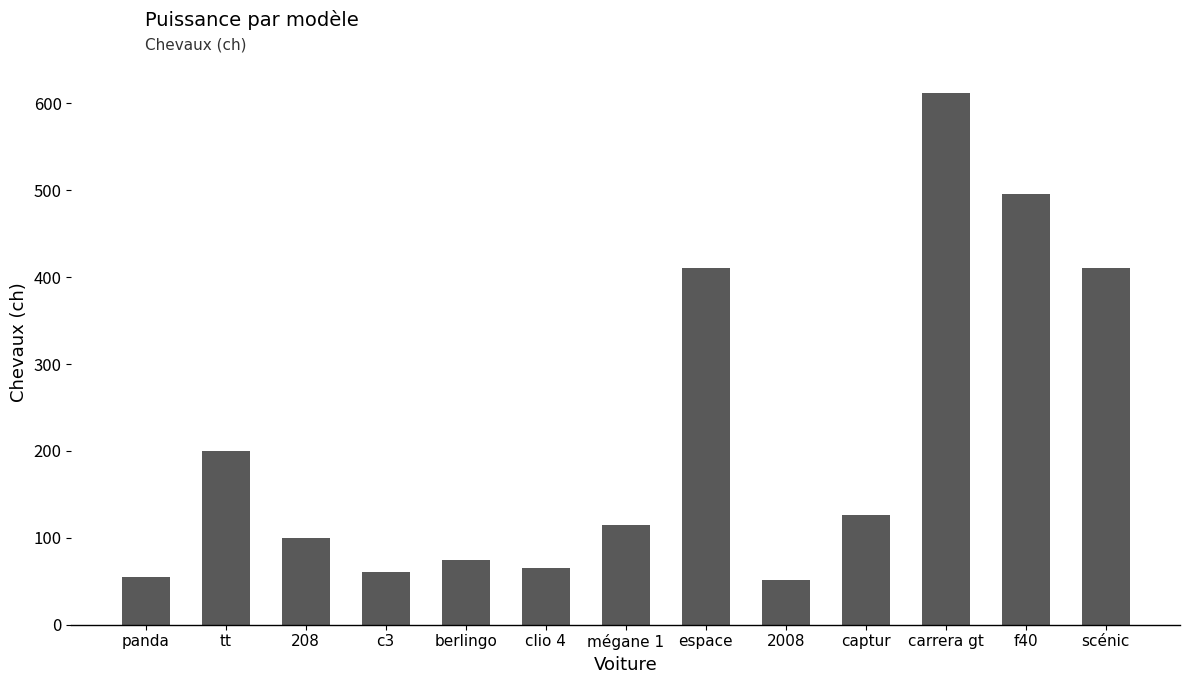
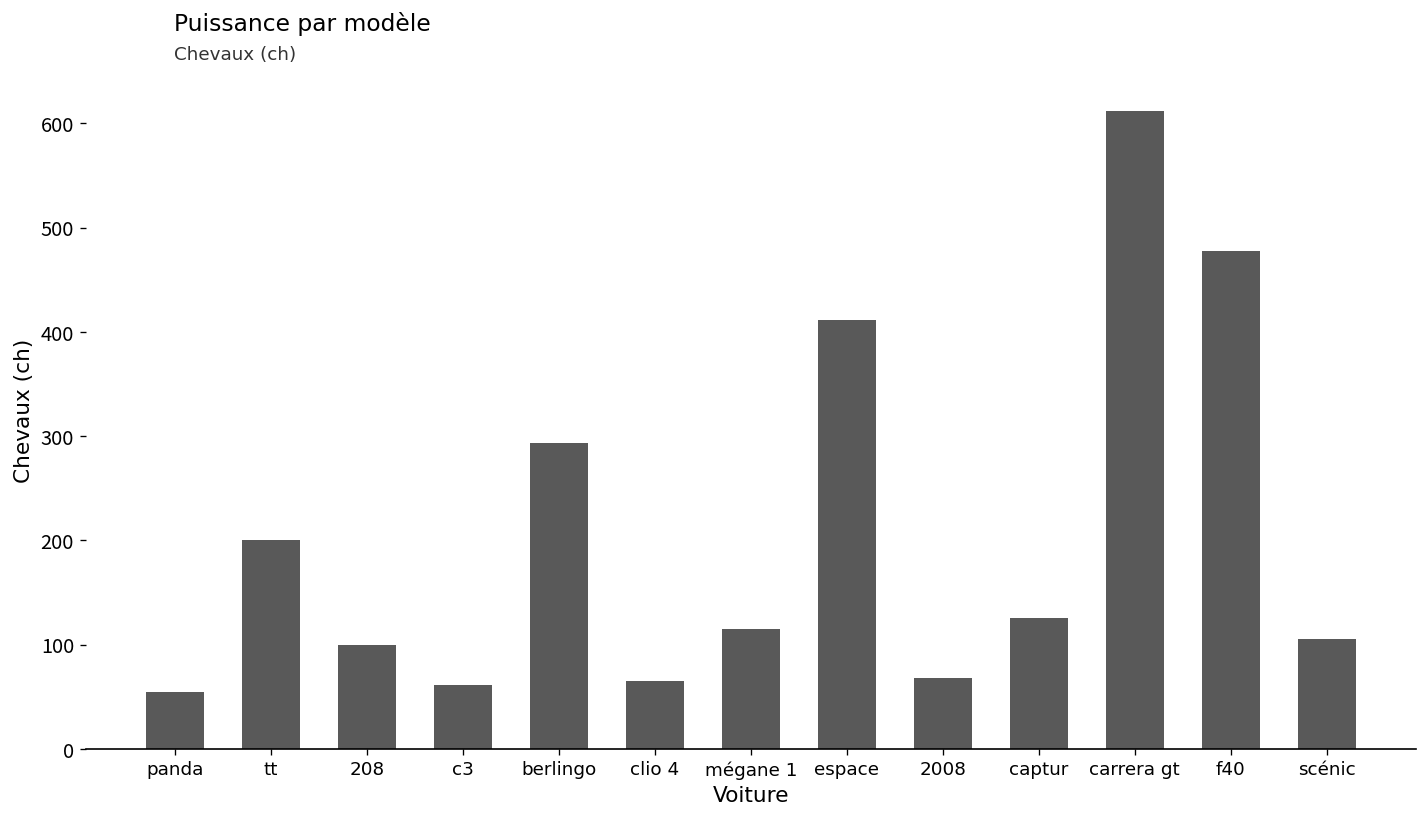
berlingo: 80 -> 290
2008: 50 -> 70
f40: 500 -> 480
scénic: 410 -> 110
